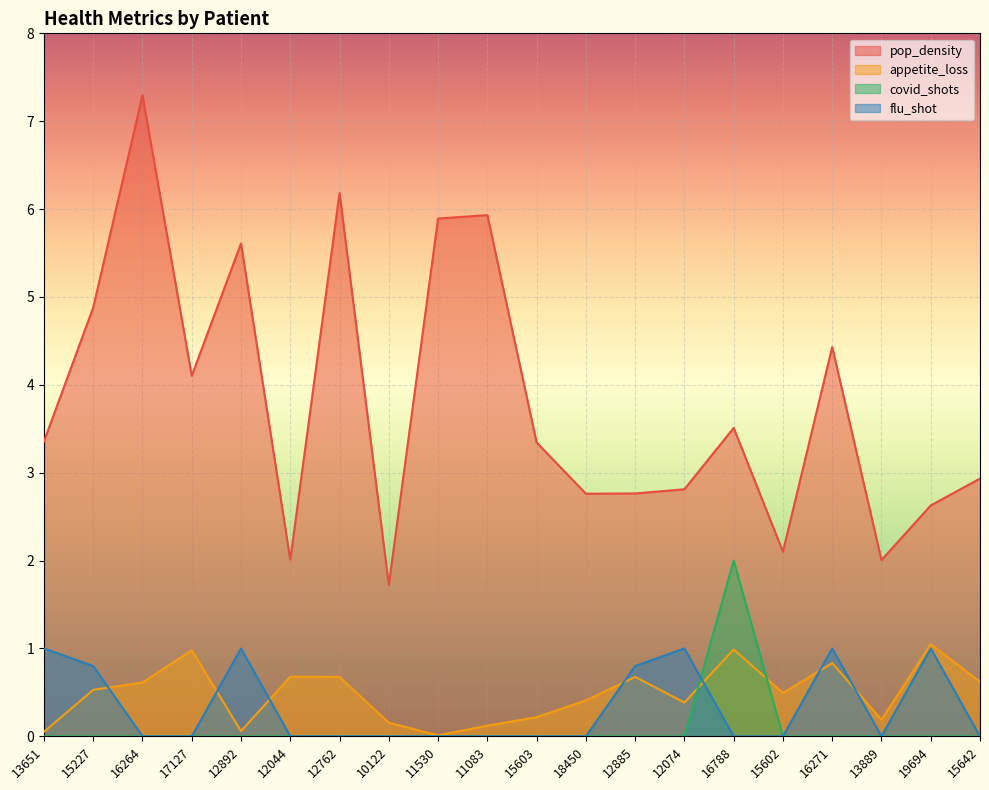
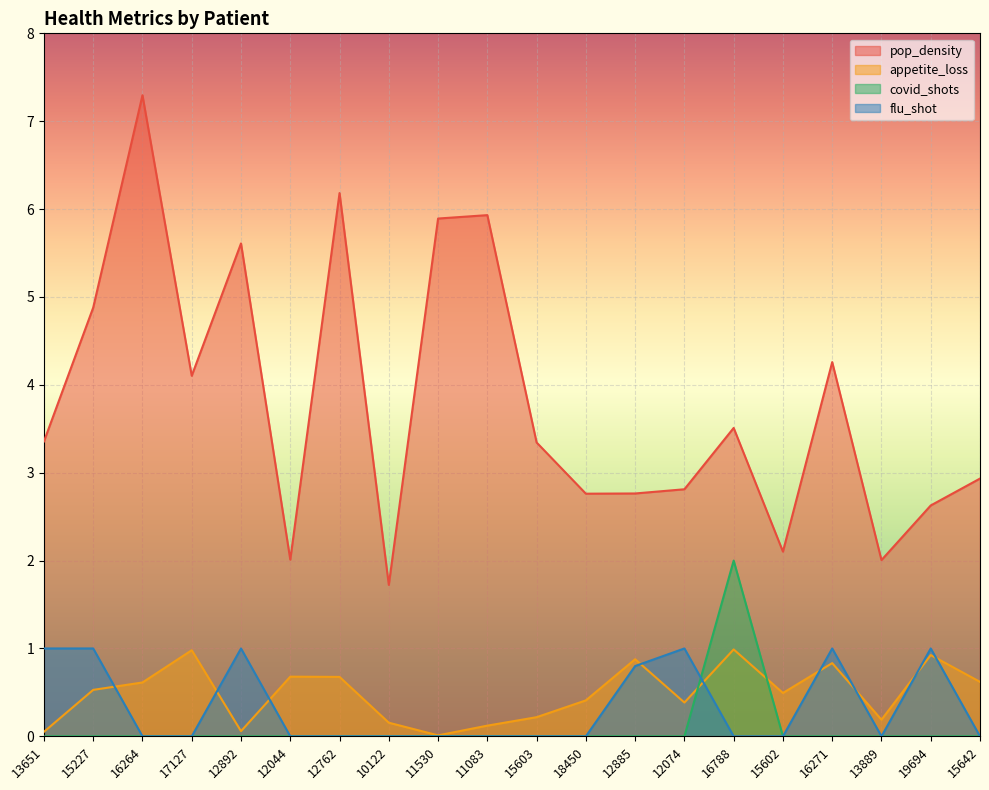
flu_shot, 15227: 0.8 -> 1.0
appetite_loss, 12885: 0.7 -> 0.9
pop_density, 16271: 4.4 -> 4.3
appetite_loss, 19694: 1.0 -> 0.9
